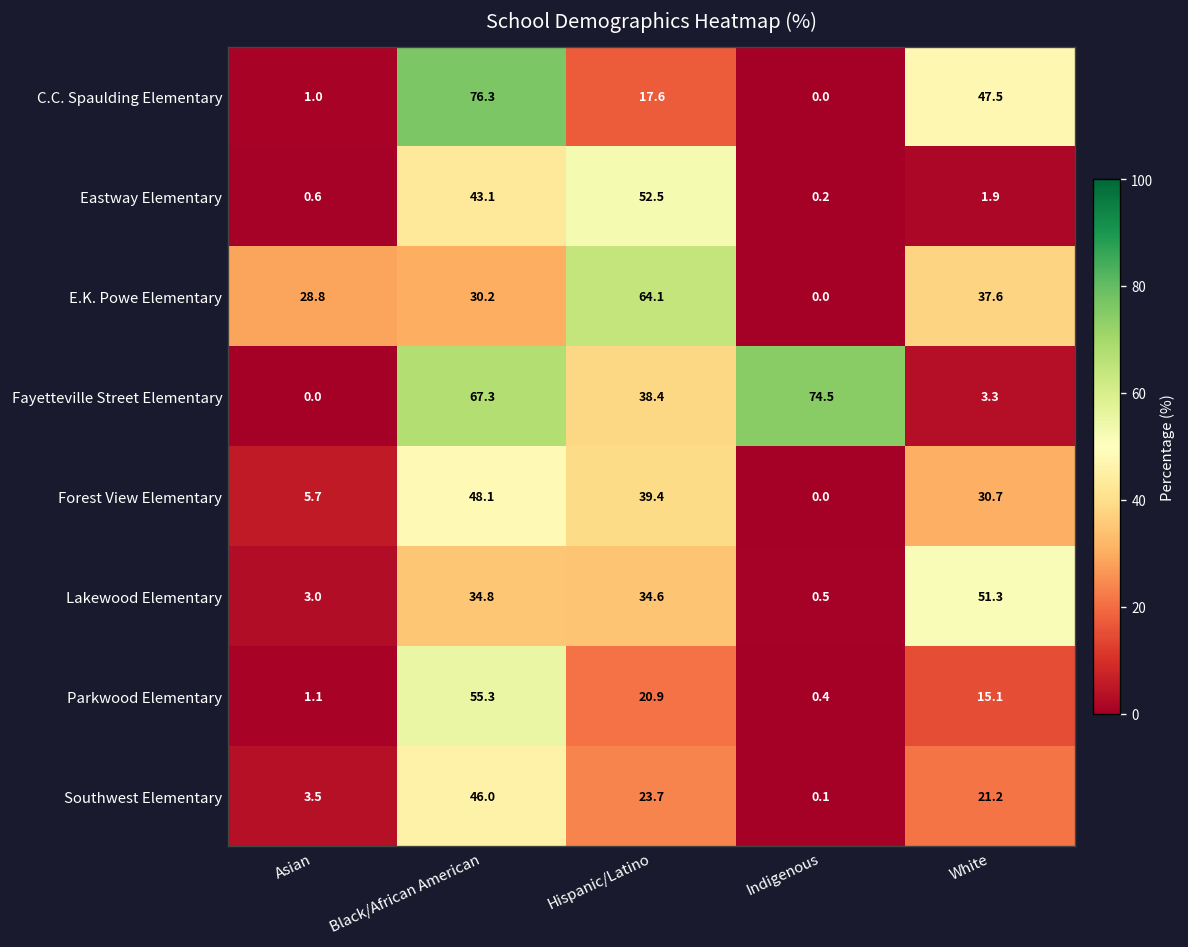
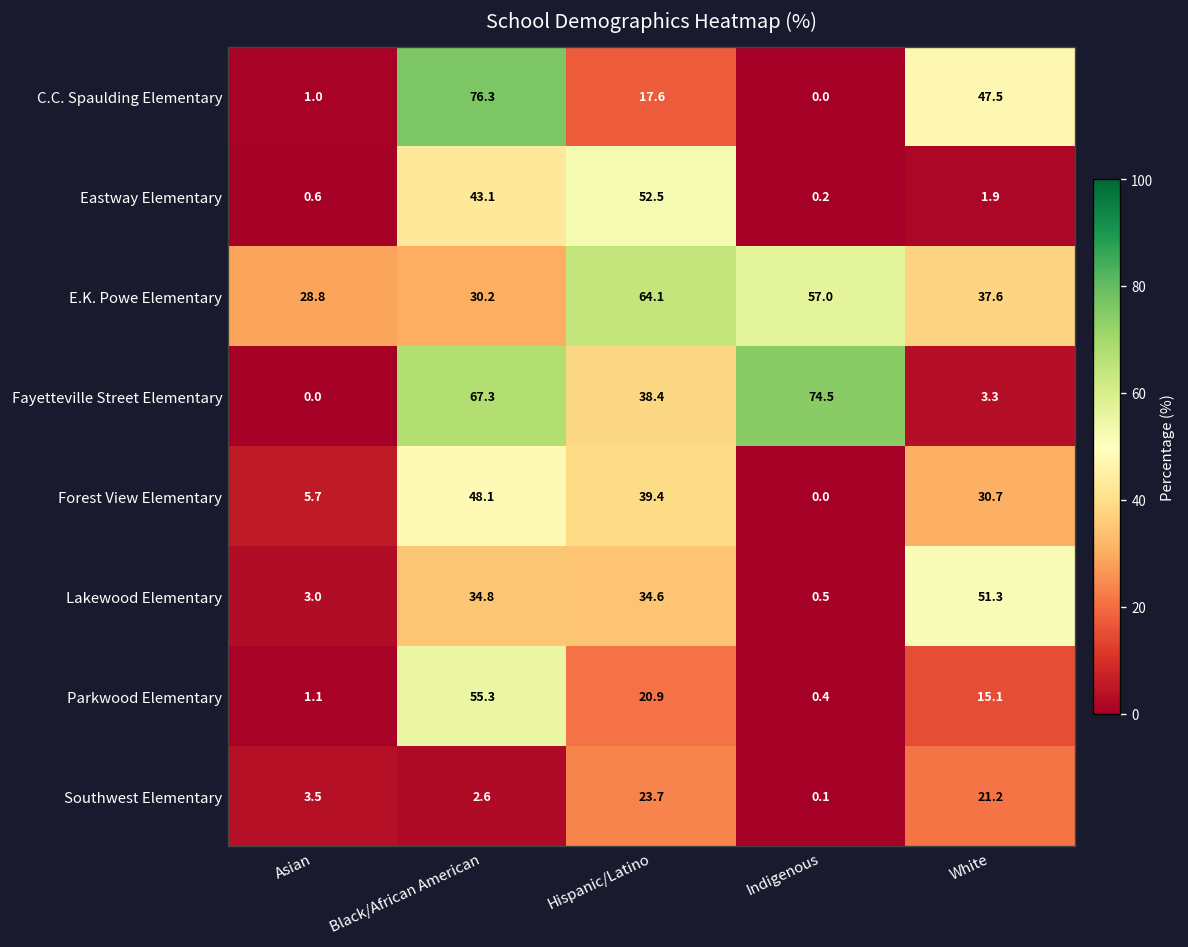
E.K. Powe Elementary, Indigenous: 0.0 -> 57.0
Southwest Elementary, Black/African American: 46.0 -> 2.6
